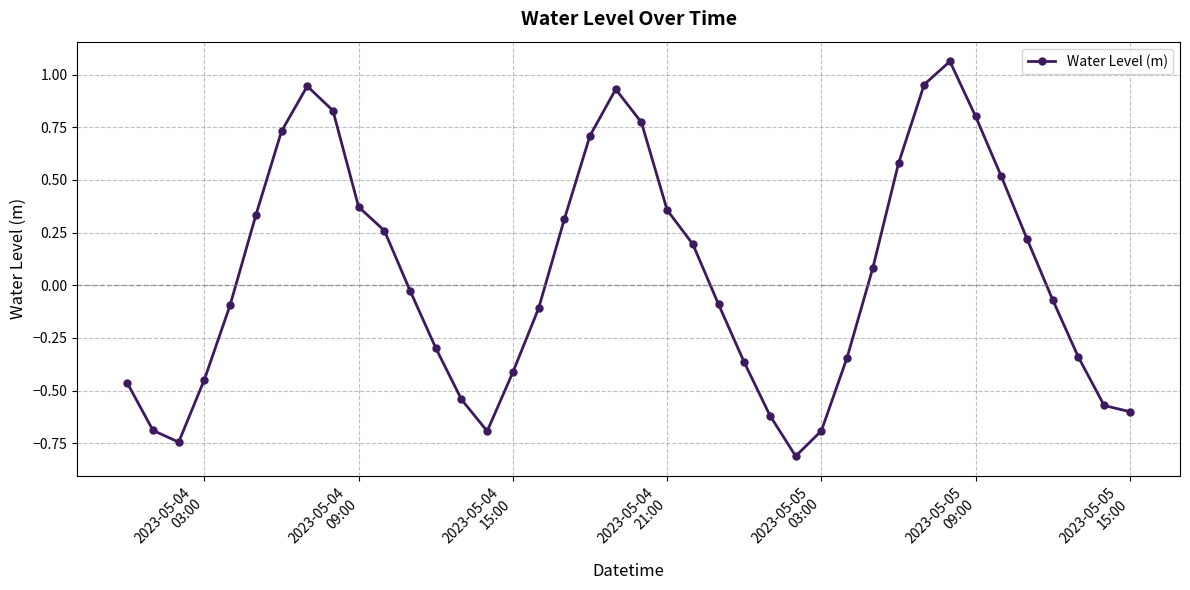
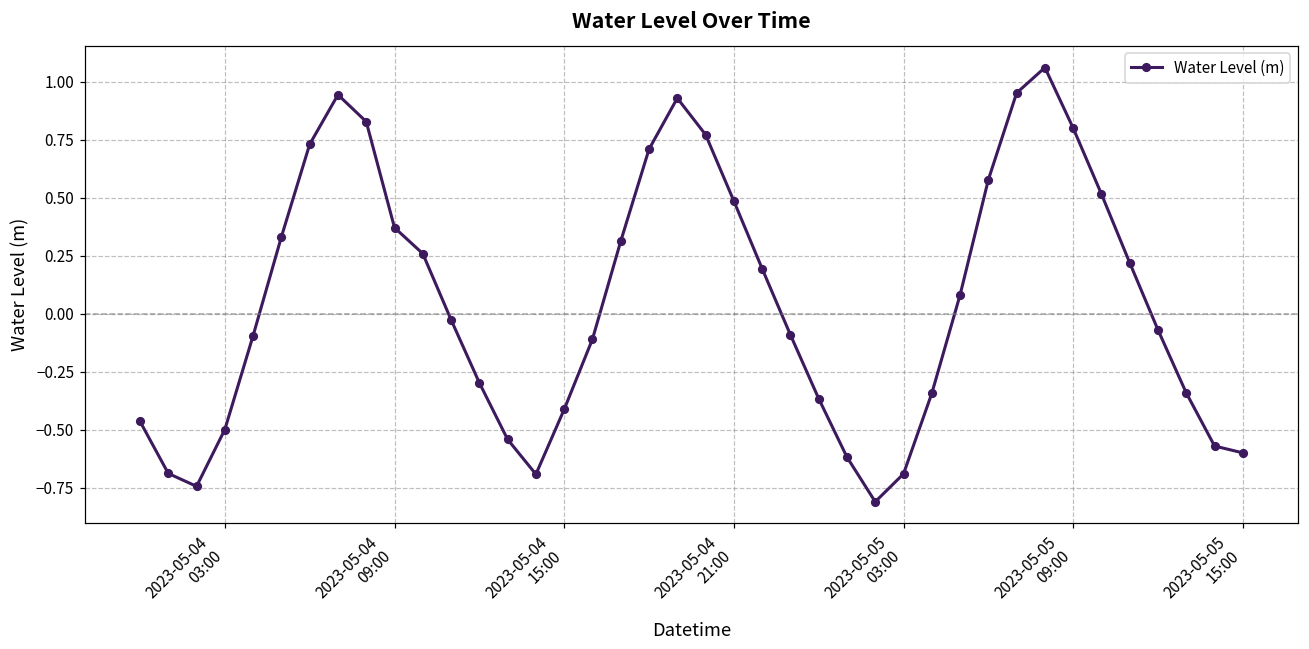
2023-05-04 03:00: -0.45 -> -0.50
2023-05-04 21:00: 0.36 -> 0.49
